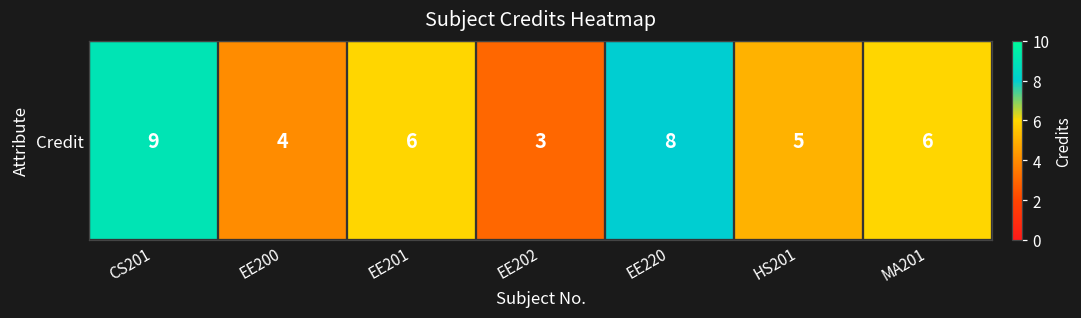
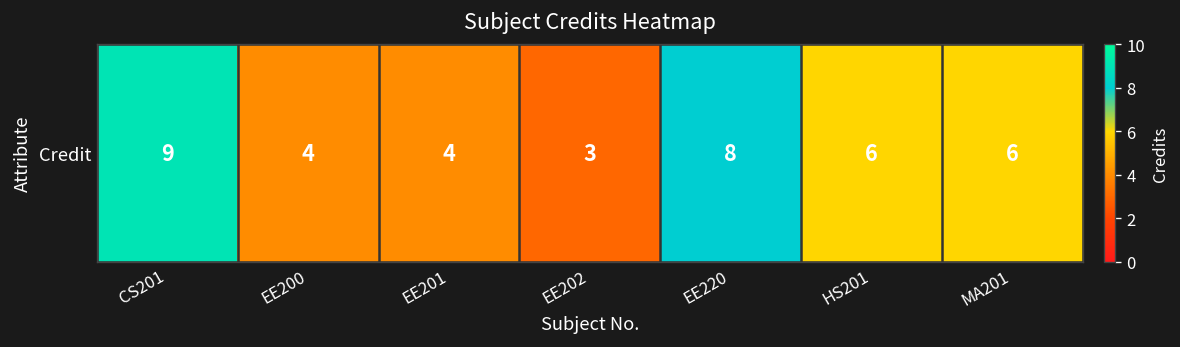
Credit, EE201: 6 -> 4
Credit, HS201: 5 -> 6
